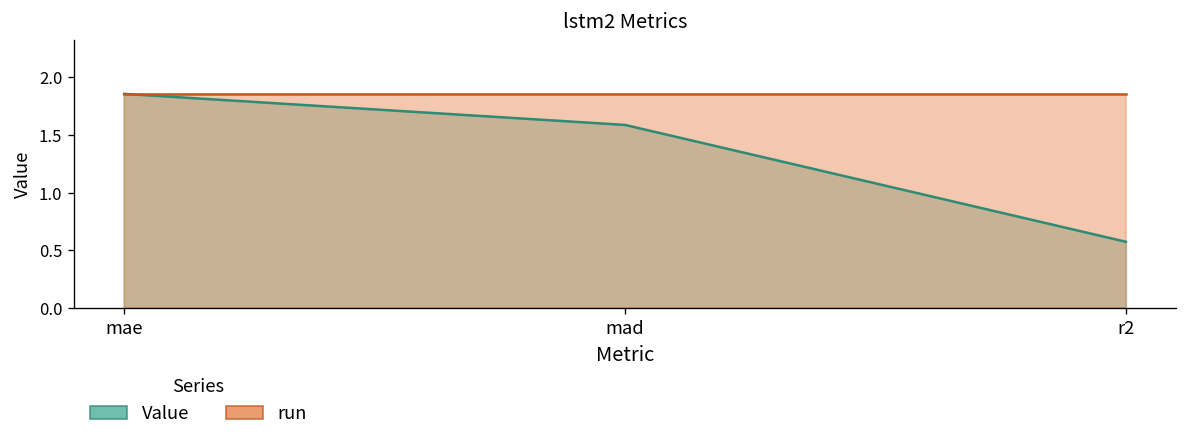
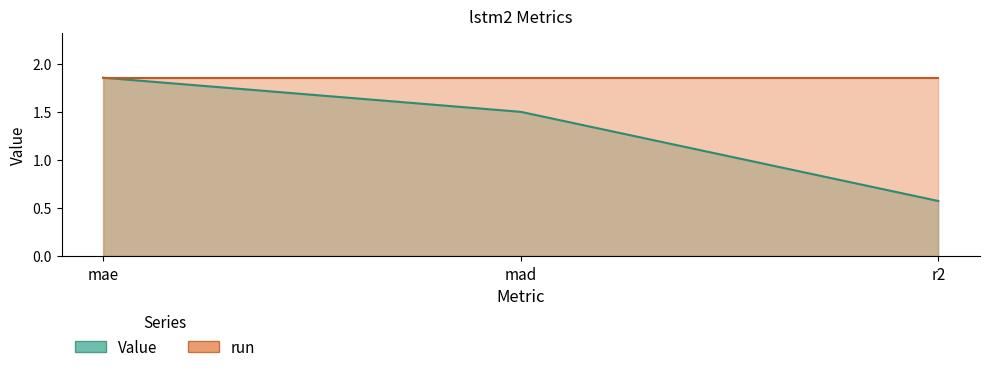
Value, mad: 1.6 -> 1.5
